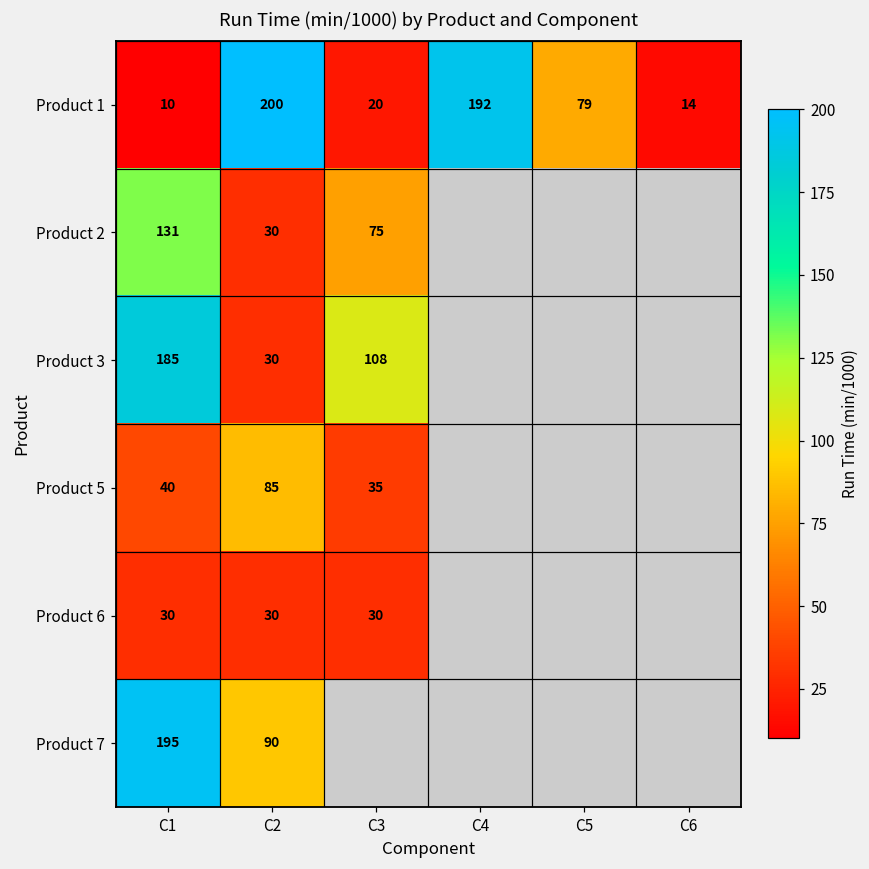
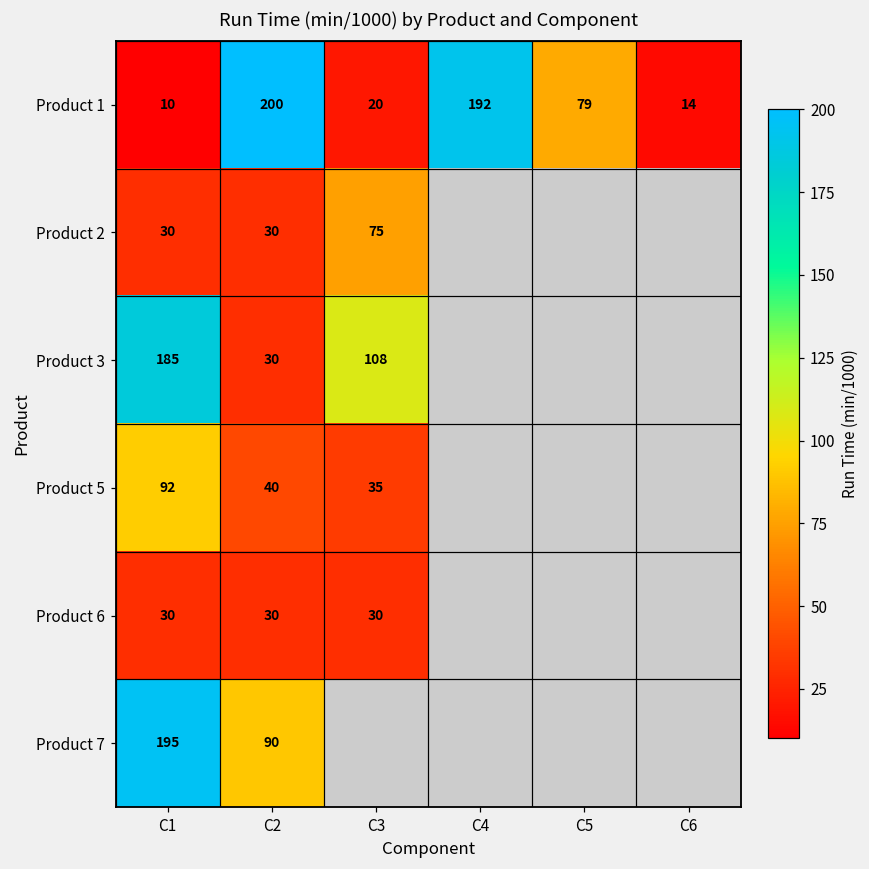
Product 2, C1: 131 -> 30
Product 5, C1: 40 -> 92
Product 5, C2: 85 -> 40
